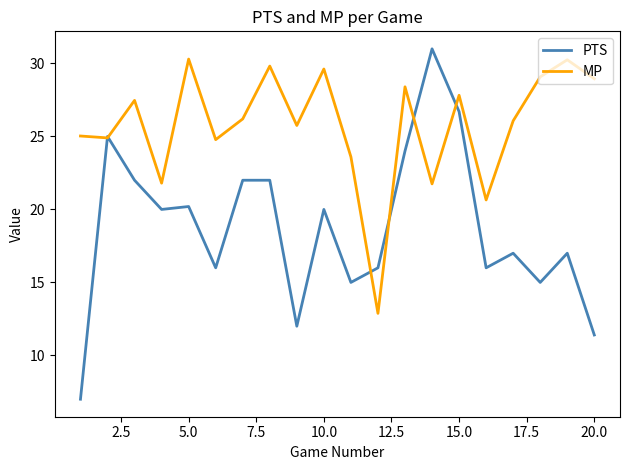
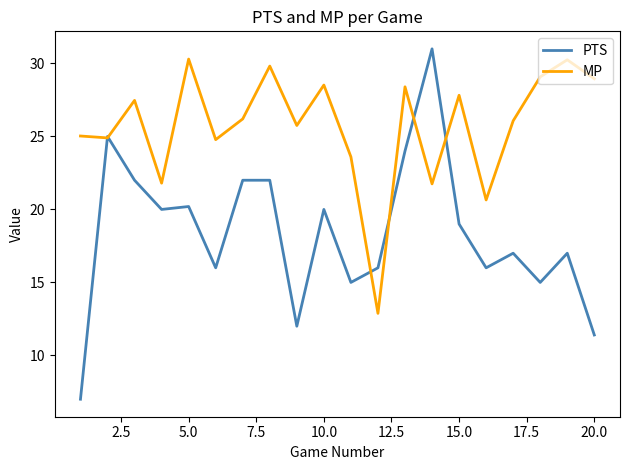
MP, 10.0: 29.6 -> 28.5
PTS, 15.0: 26.7 -> 19.0
